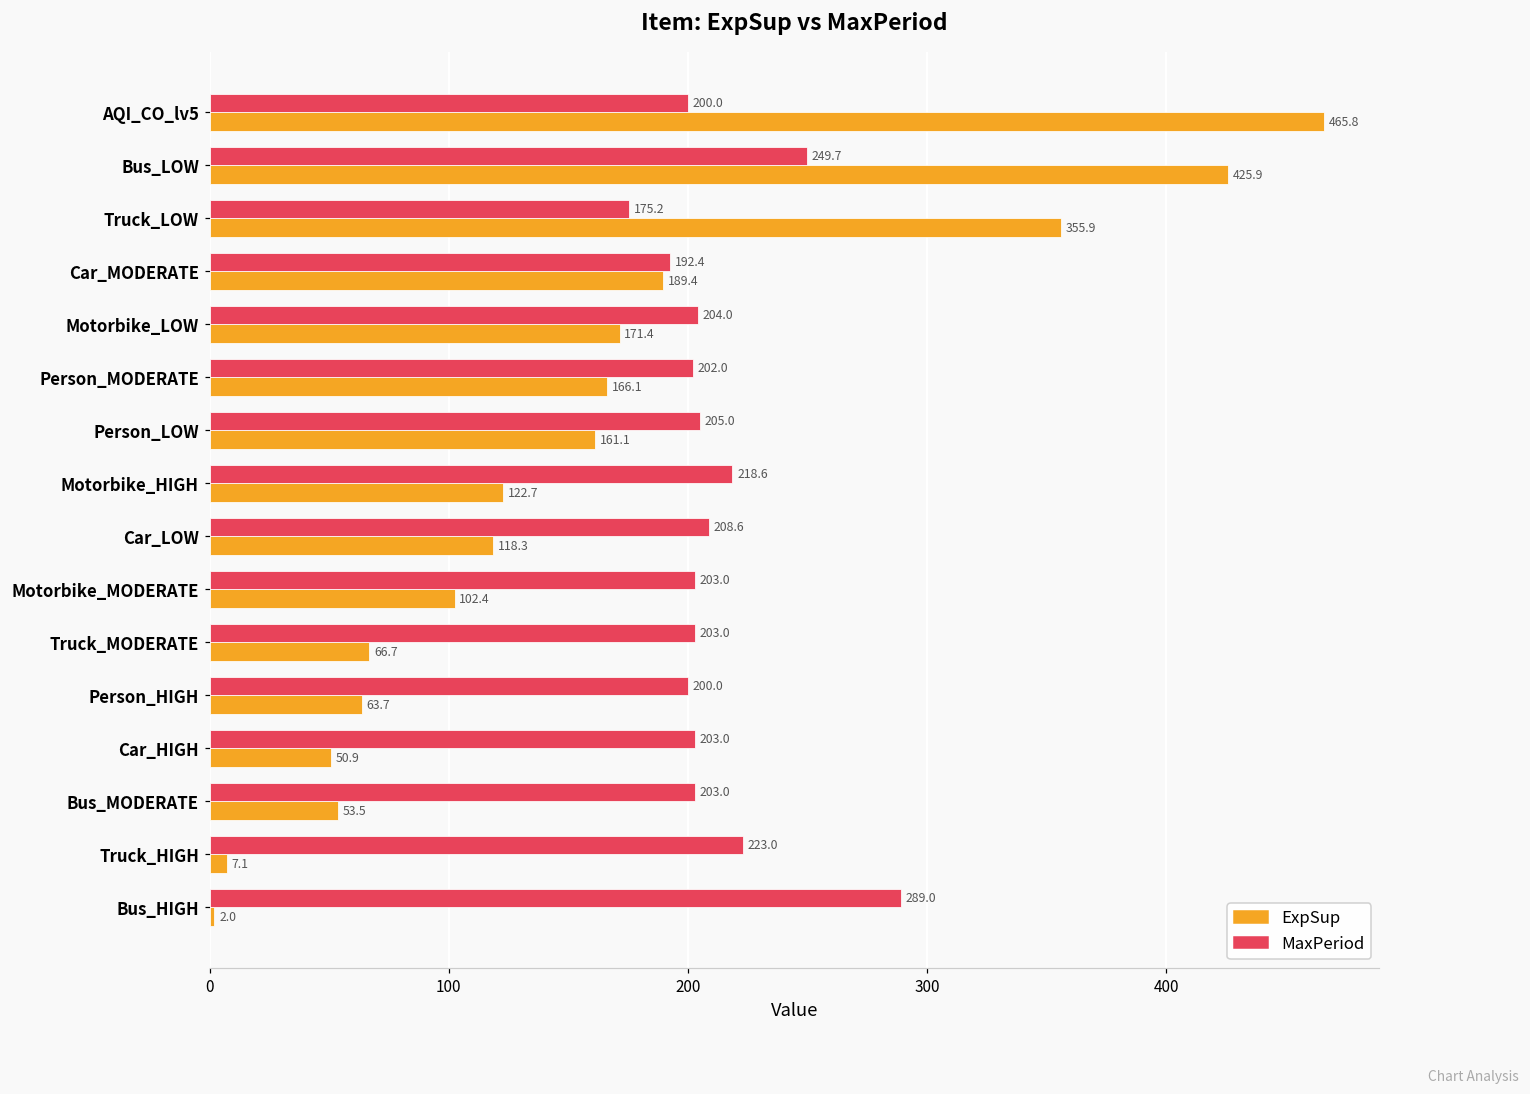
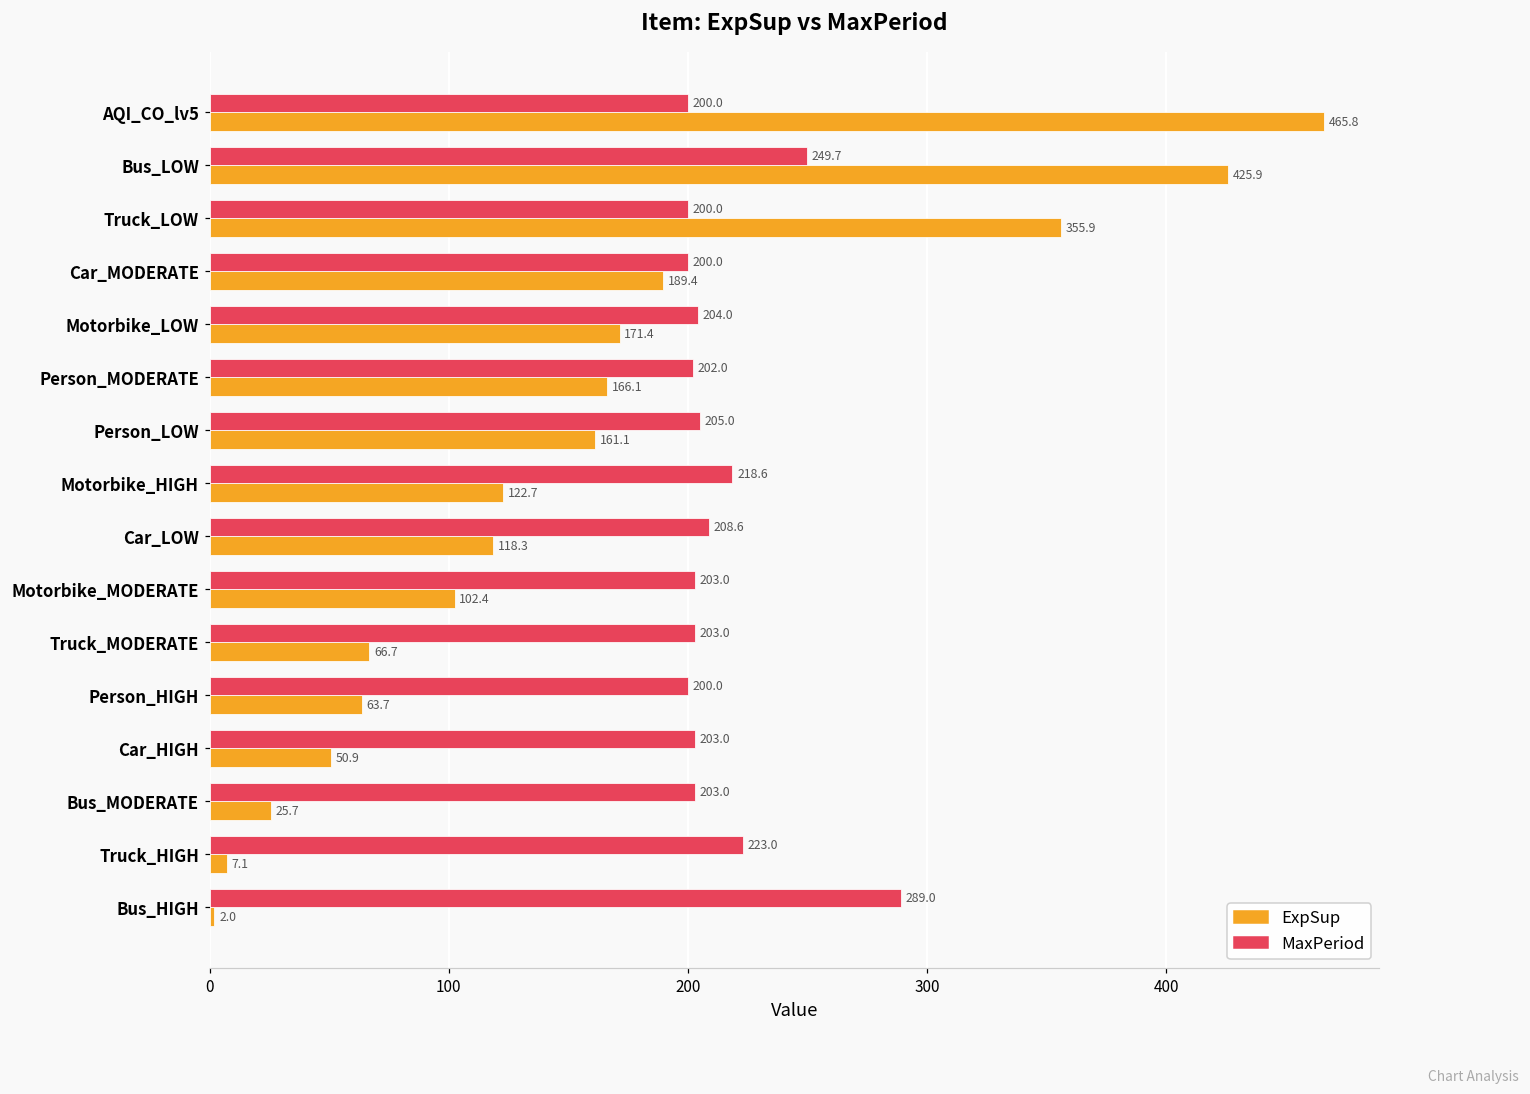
MaxPeriod, Truck_LOW: 175.2 -> 200.0
MaxPeriod, Car_MODERATE: 192.4 -> 200.0
ExpSup, Bus_MODERATE: 53.5 -> 25.7
